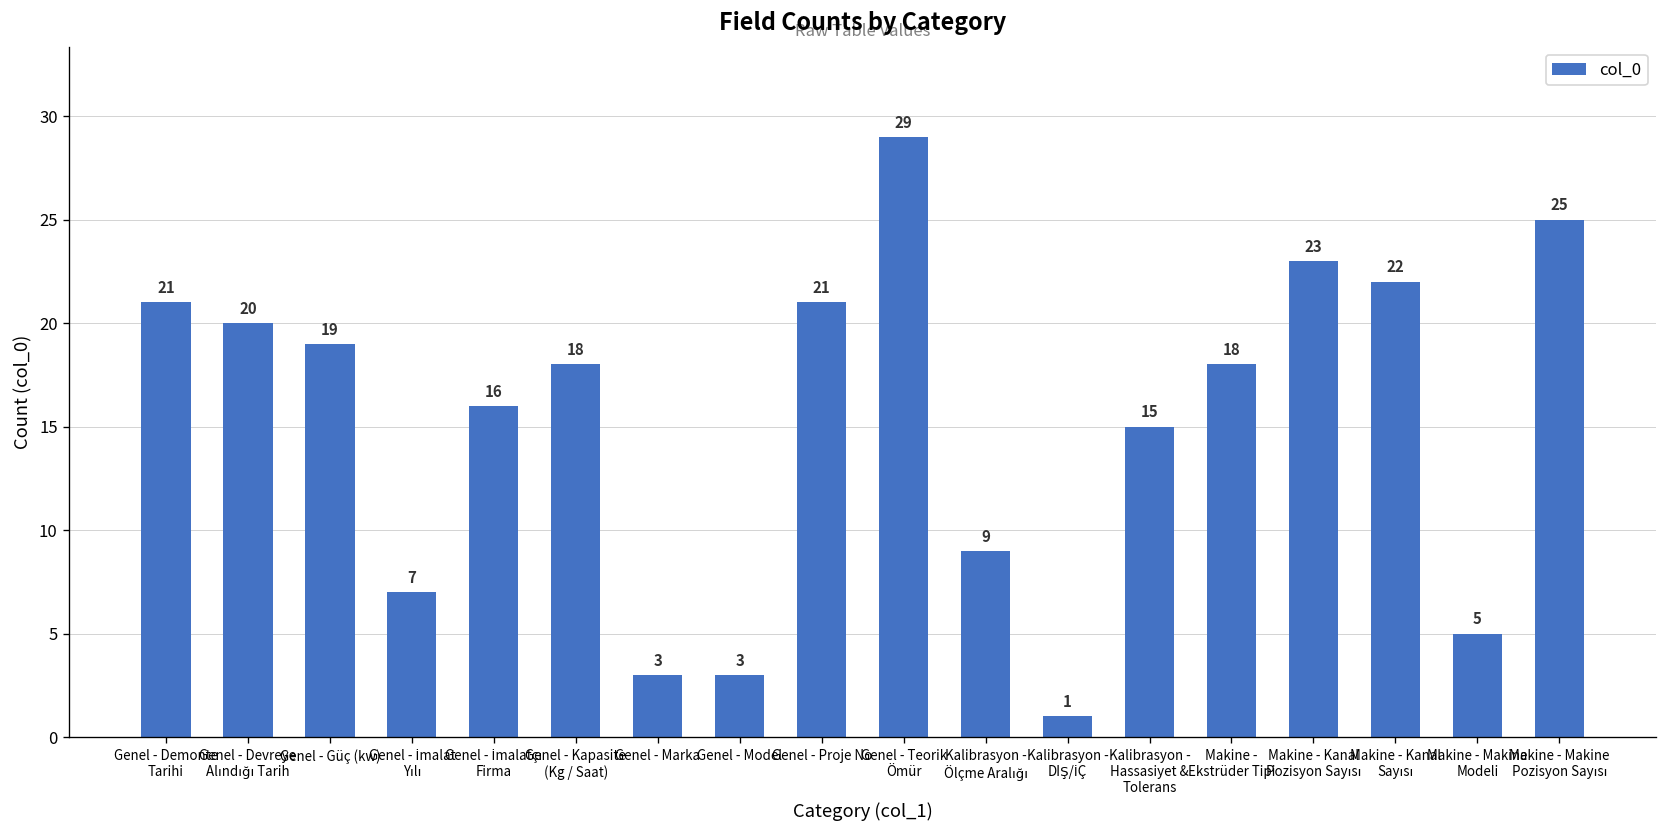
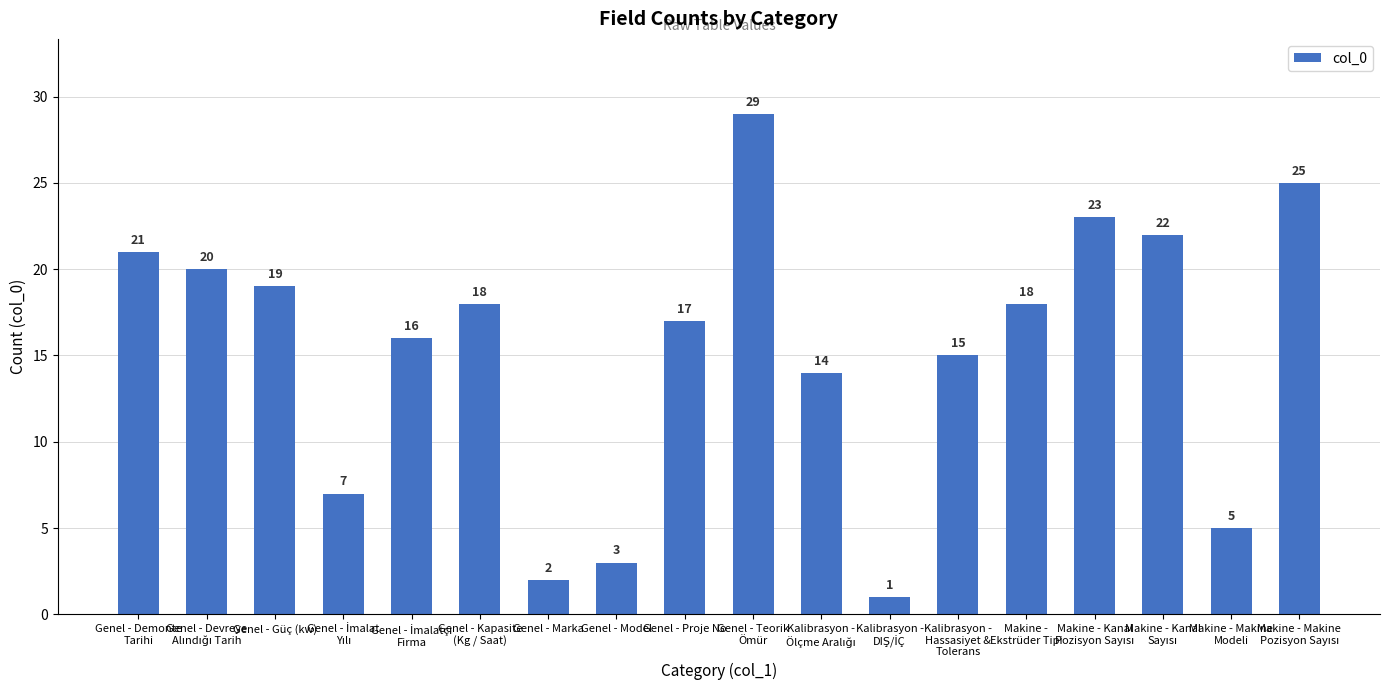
Genel - Marka: 3 -> 2
Genel - Proje No: 21 -> 17
Kalibrasyon - Ölçme Aralığı: 9 -> 14
